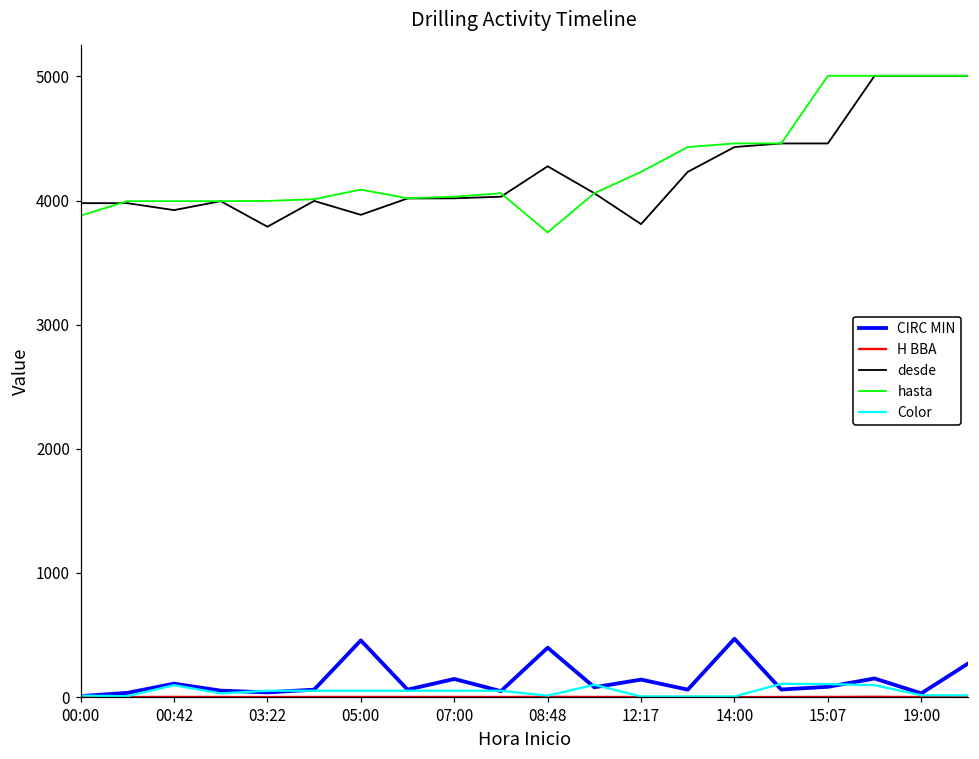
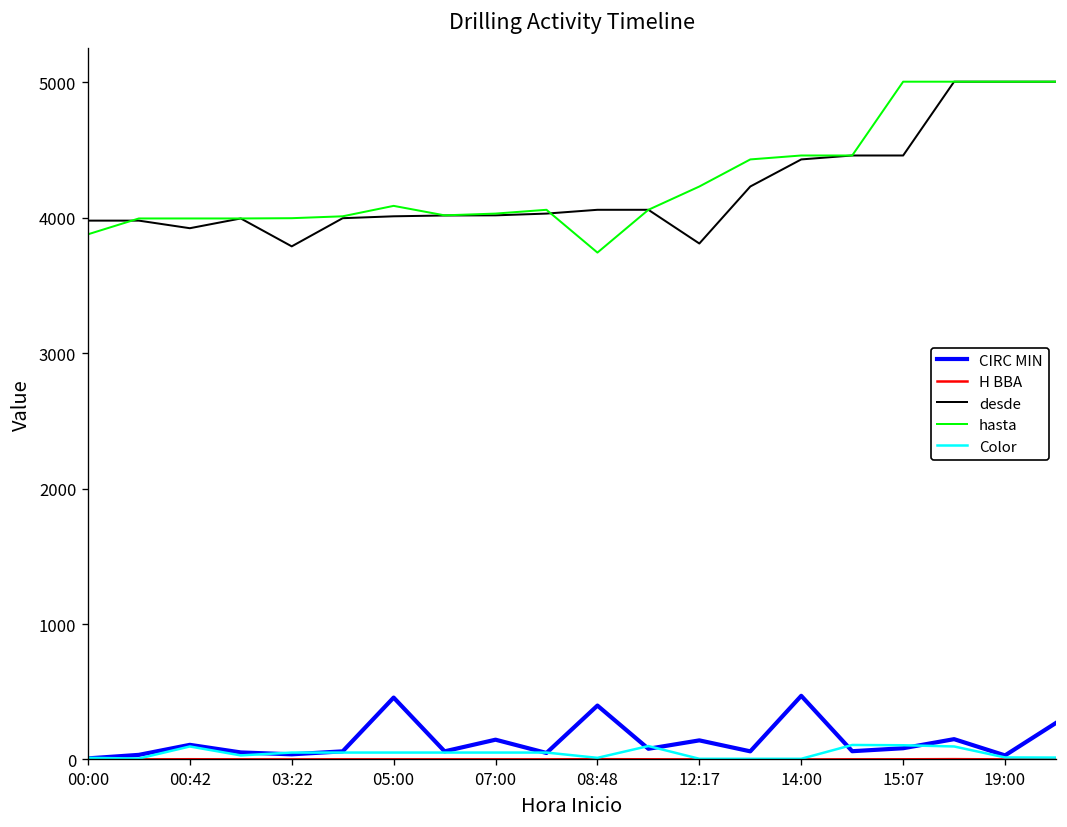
desde, 05:00: 3890 -> 4010
desde, 08:48: 4280 -> 4060
